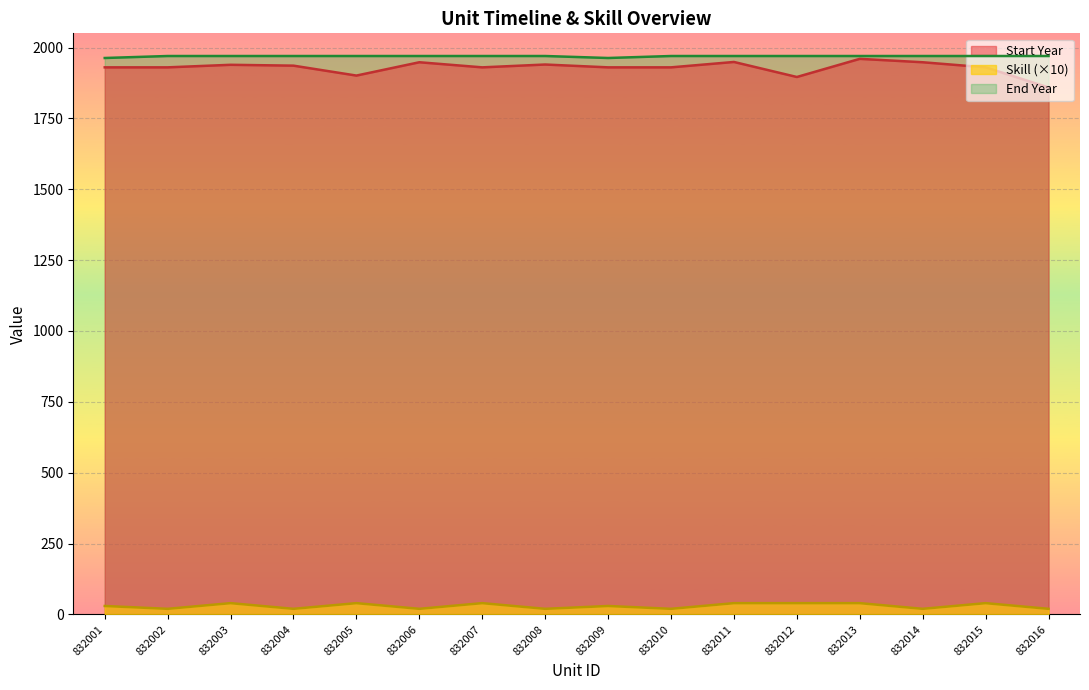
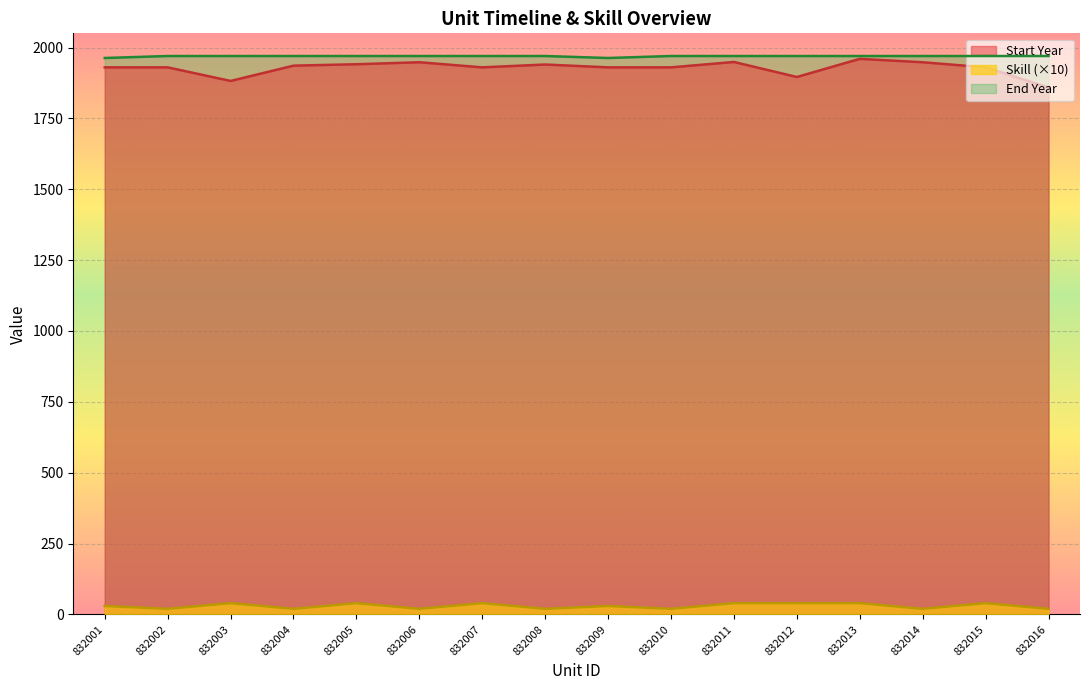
Start Year, 832003: 1940 -> 1880
Start Year, 832005: 1900 -> 1940
